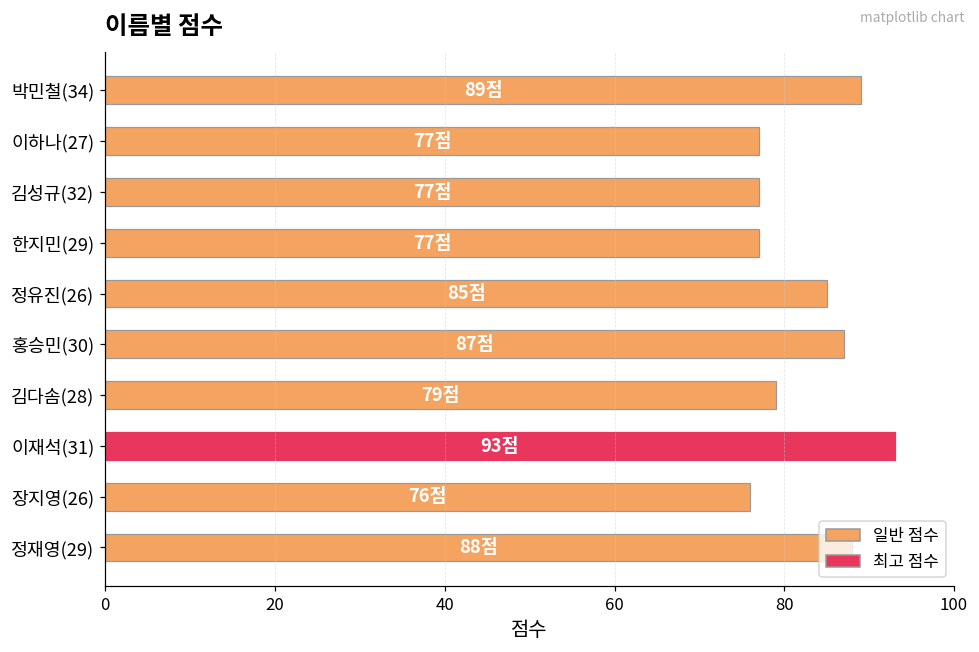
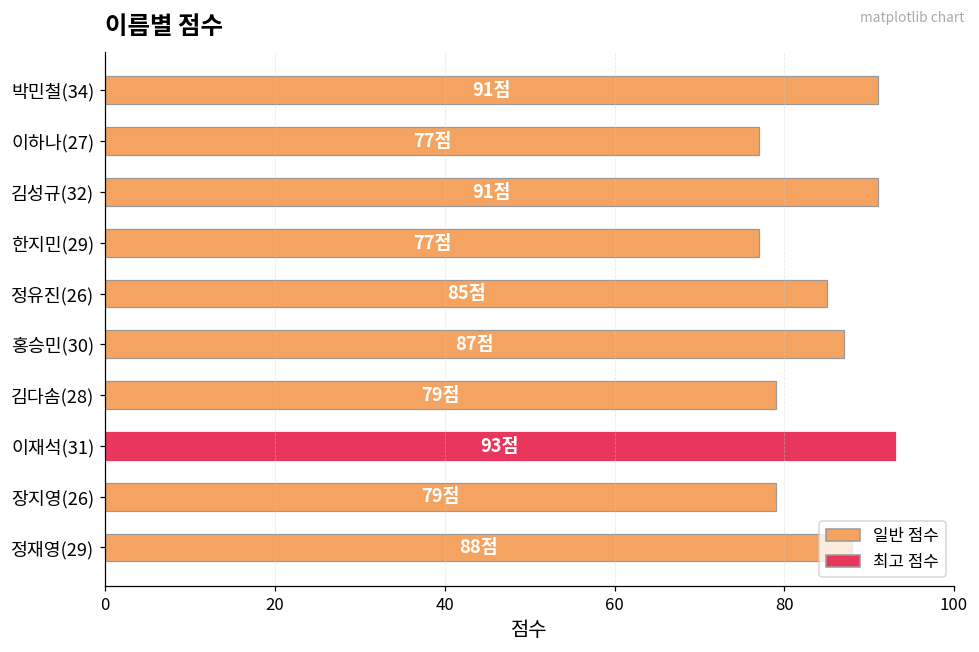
박민철(34): 89점 -> 91점
김성규(32): 77점 -> 91점
장지영(26): 76점 -> 79점
